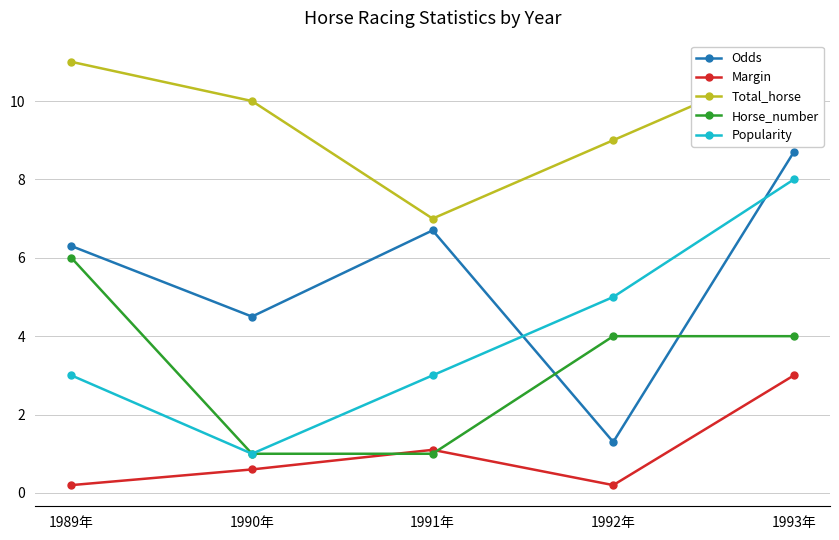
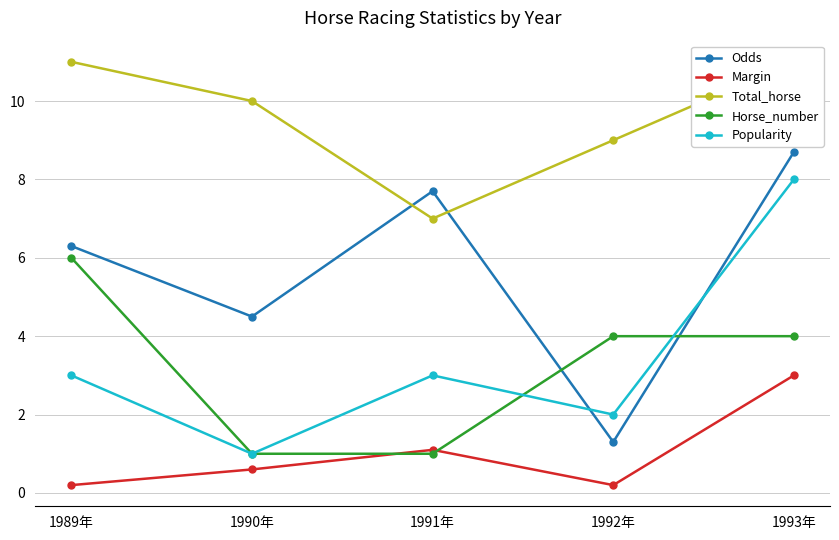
Odds, 1991年: 6.7 -> 7.7
Popularity, 1992年: 5 -> 2
